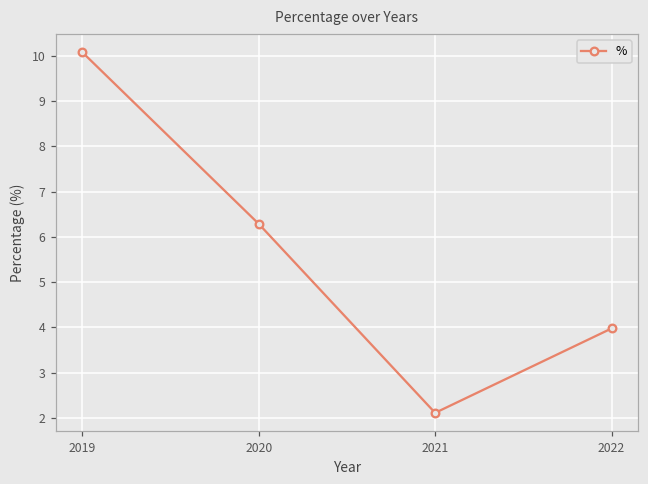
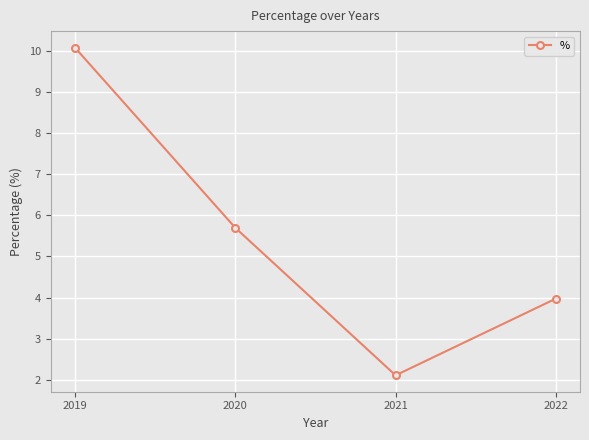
2020: 6.3 -> 5.7
